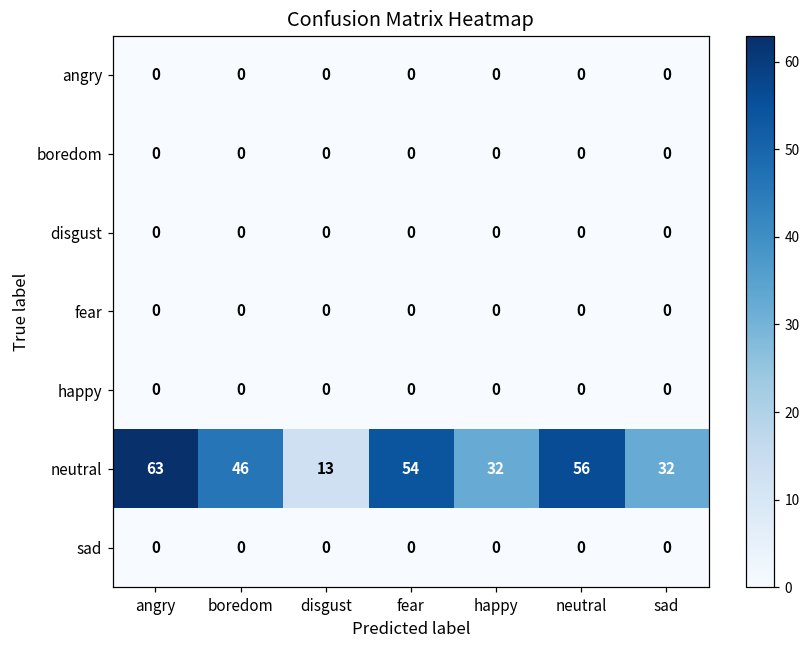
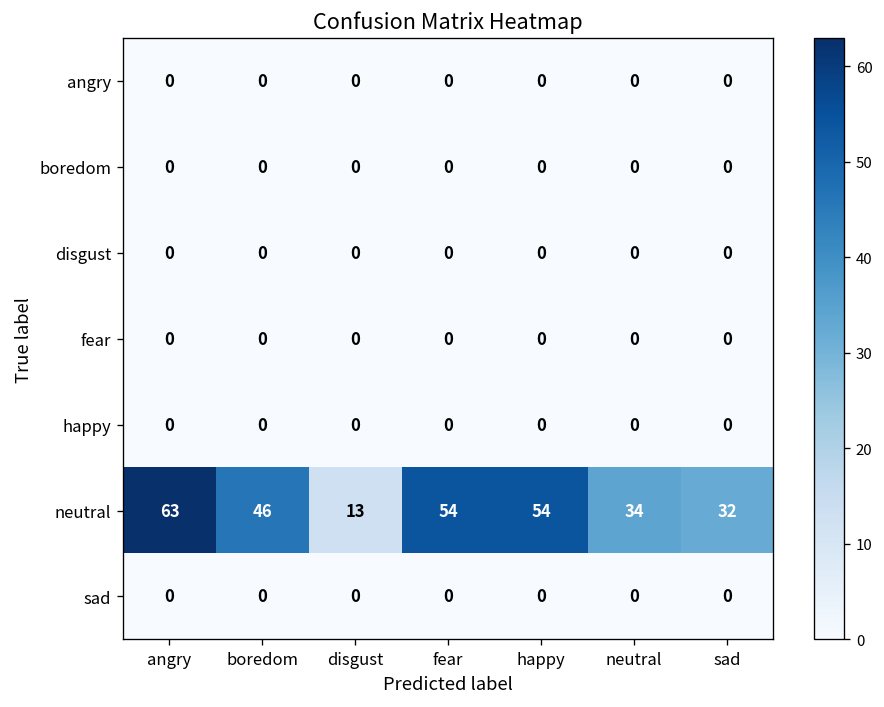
neutral, happy: 32 -> 54
neutral, neutral: 56 -> 34
